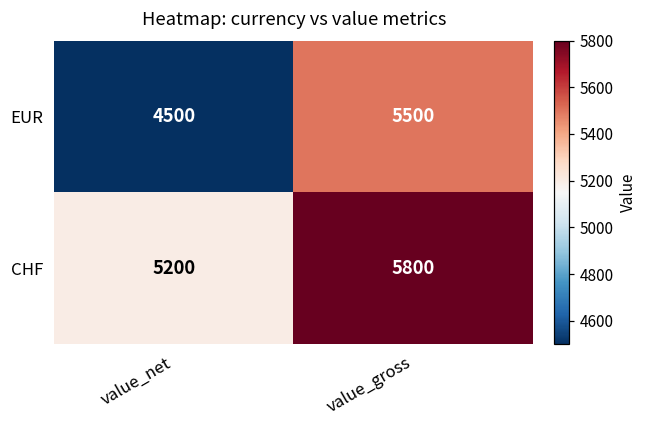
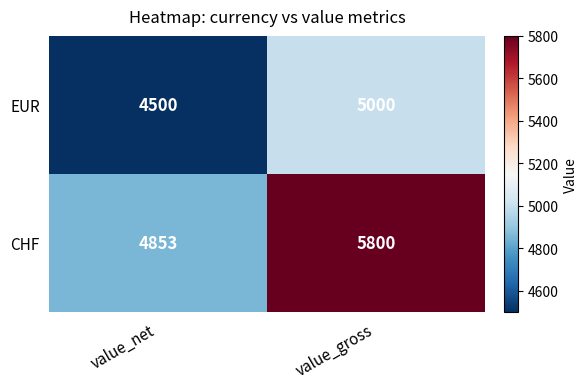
EUR, value_gross: 5500 -> 5000
CHF, value_net: 5200 -> 4853
